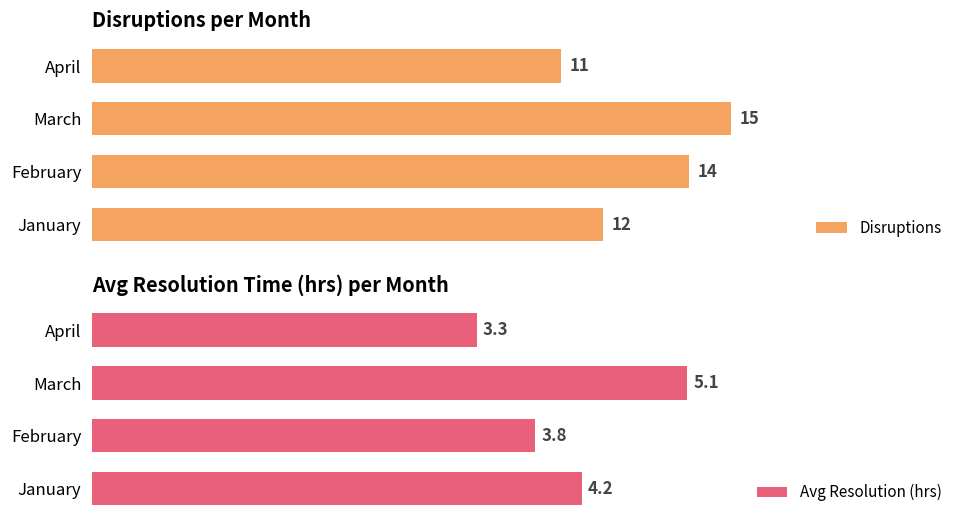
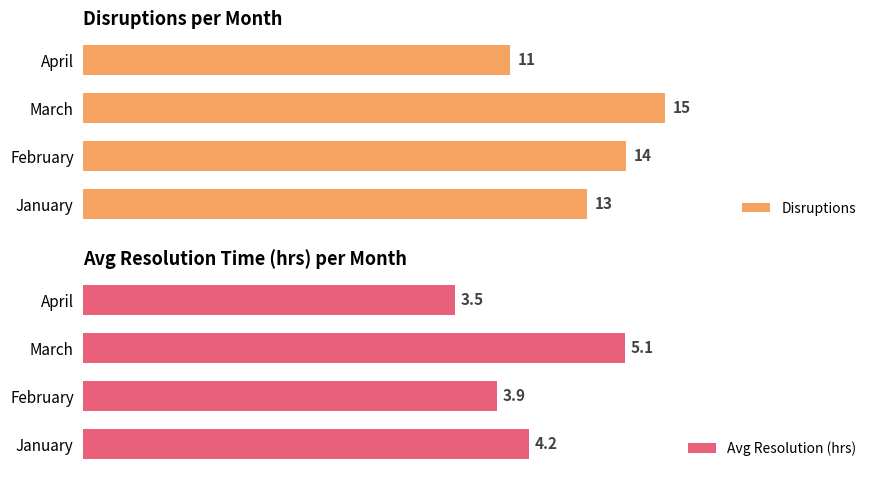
Disruptions per Month, January: 12 -> 13
Avg Resolution Time (hrs) per Month, April: 3.3 -> 3.5
Avg Resolution Time (hrs) per Month, February: 3.8 -> 3.9
